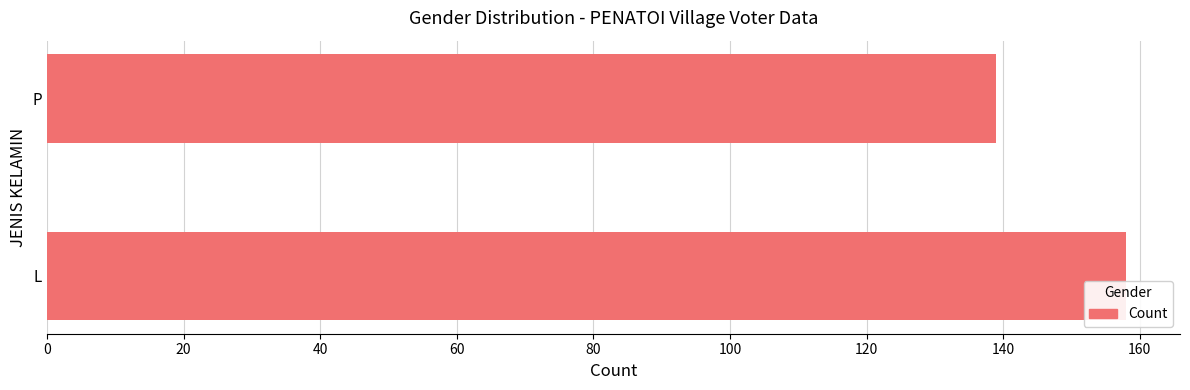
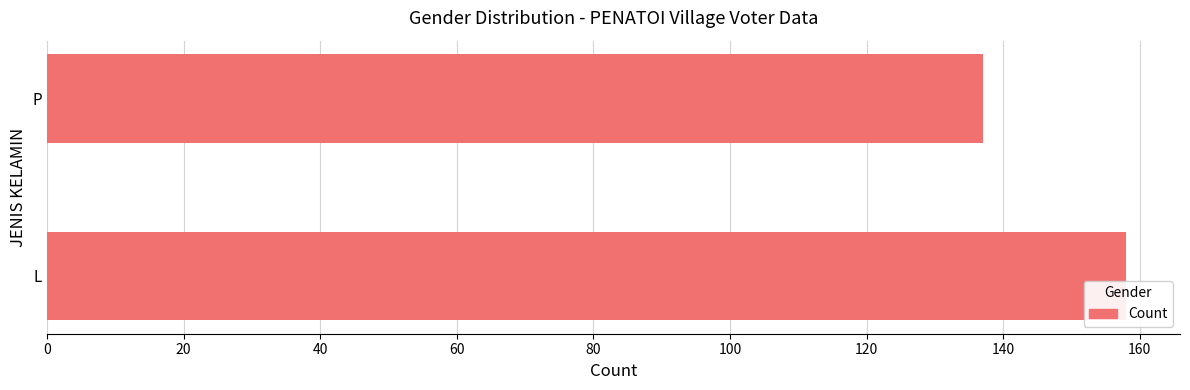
P: 139 -> 137
